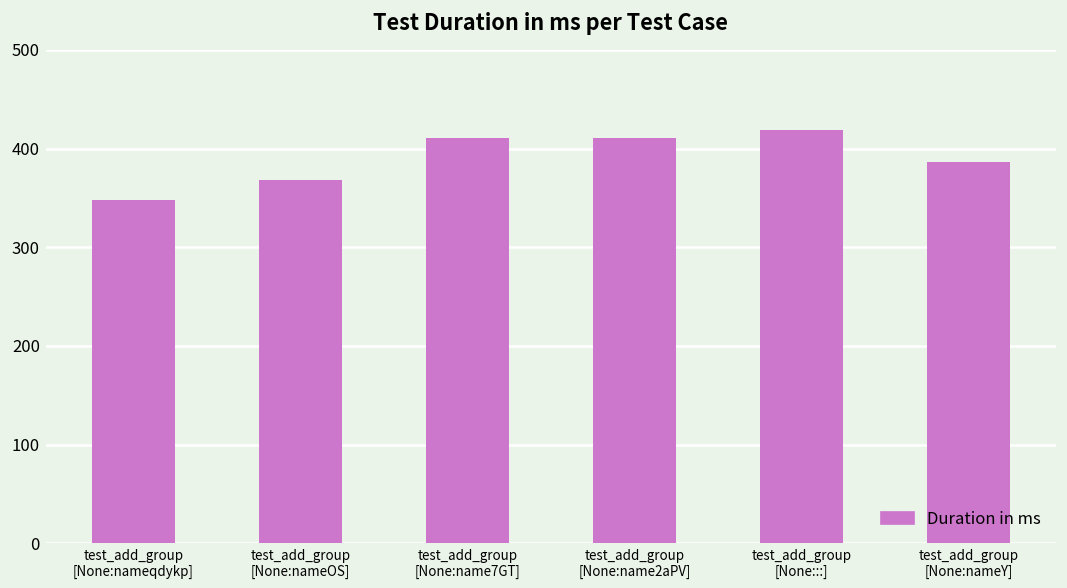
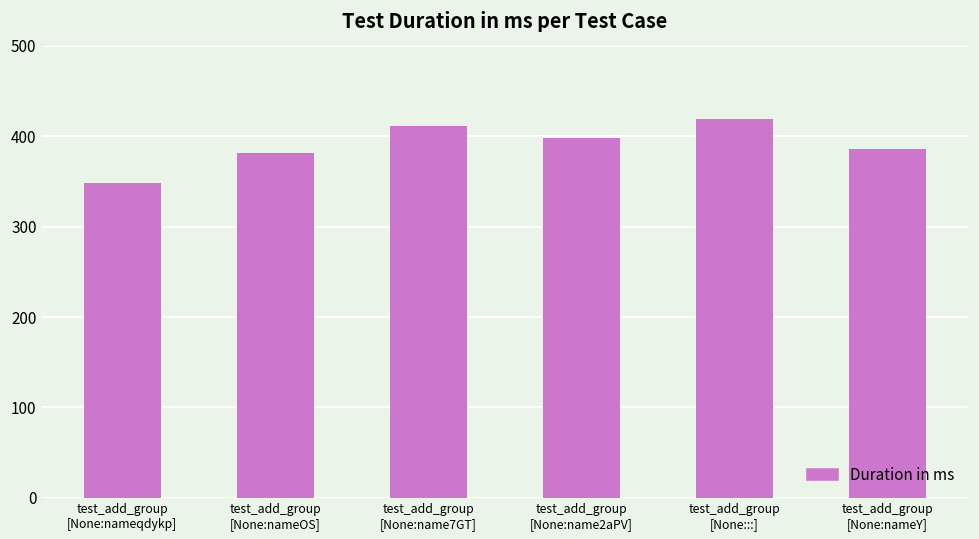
test_add_group [None:nameOS]: 370 -> 380
test_add_group [None:name2aPV]: 410 -> 400
